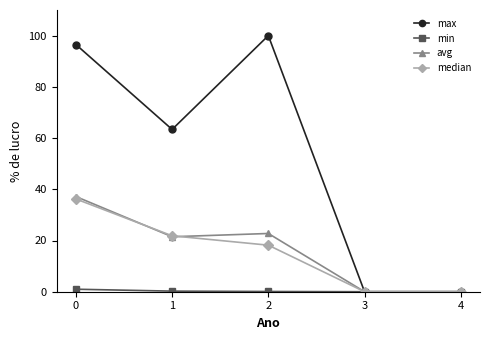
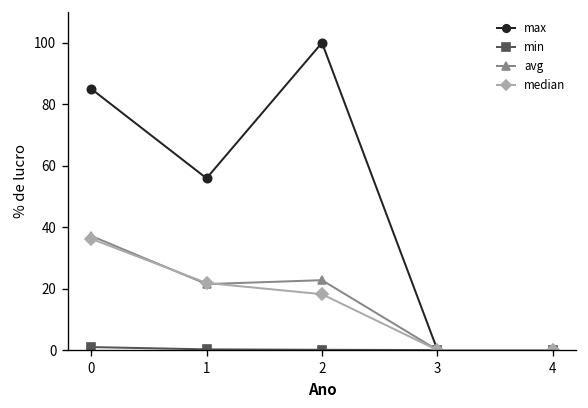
max, 0: 97 -> 85
max, 1: 63 -> 56
